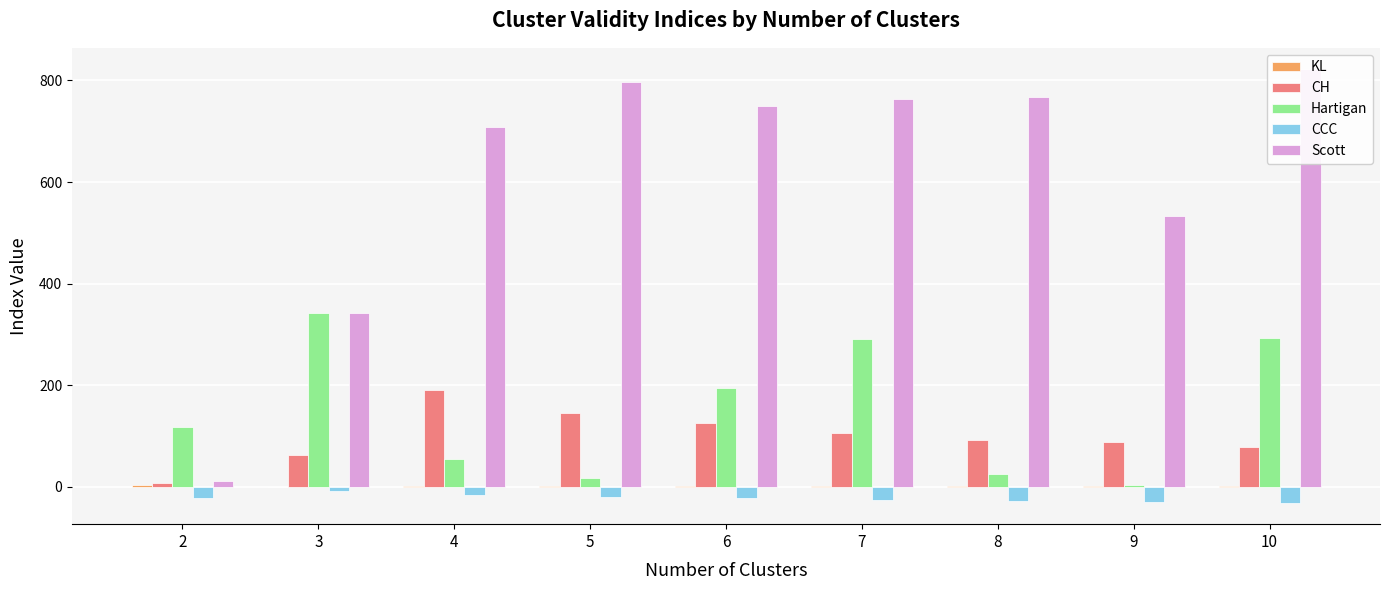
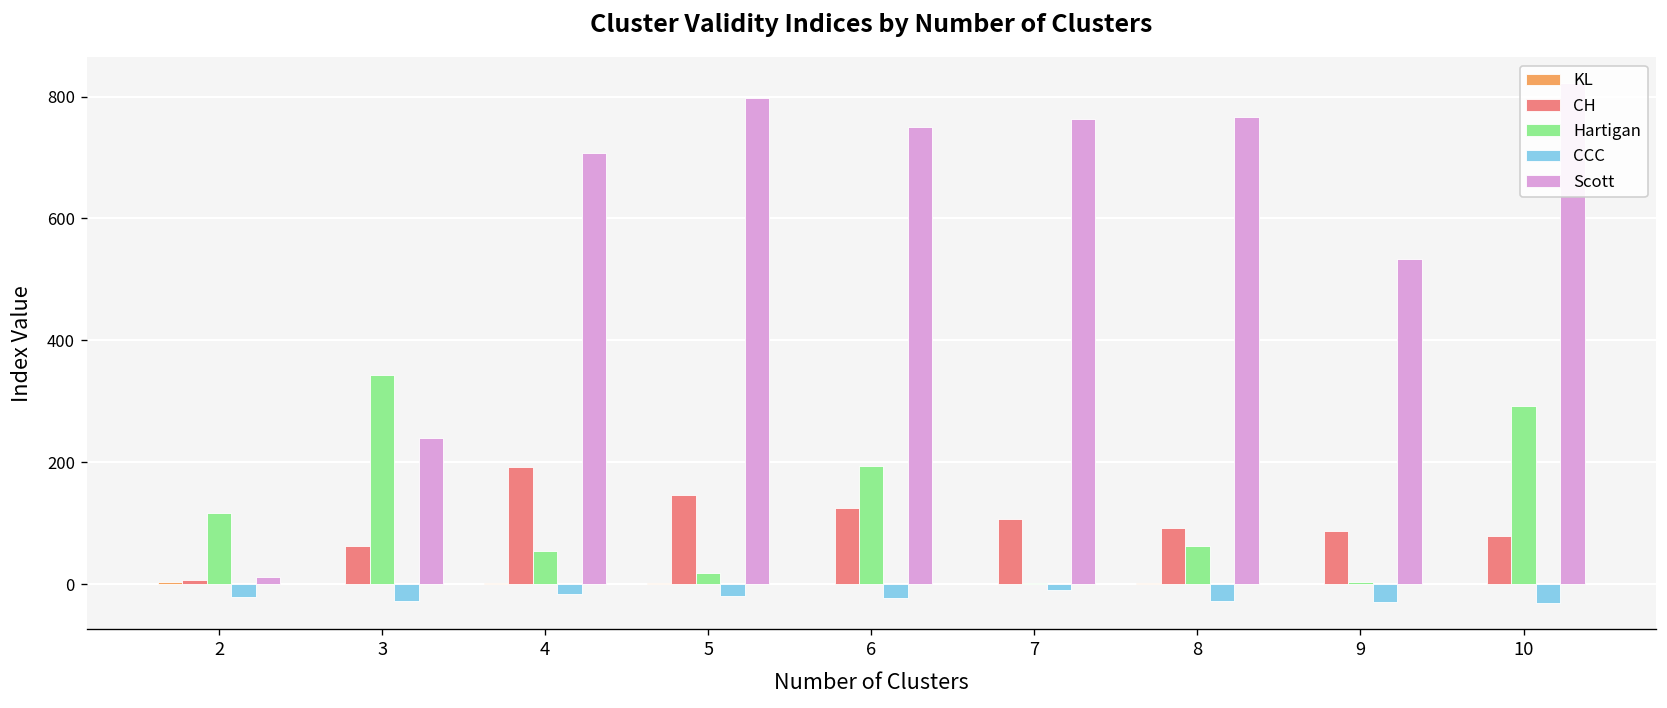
CCC, 3: -10 -> -30
Scott, 3: 340 -> 240
Hartigan, 7: 290 -> 0
CCC, 7: -30 -> -10
Hartigan, 8: 20 -> 60
